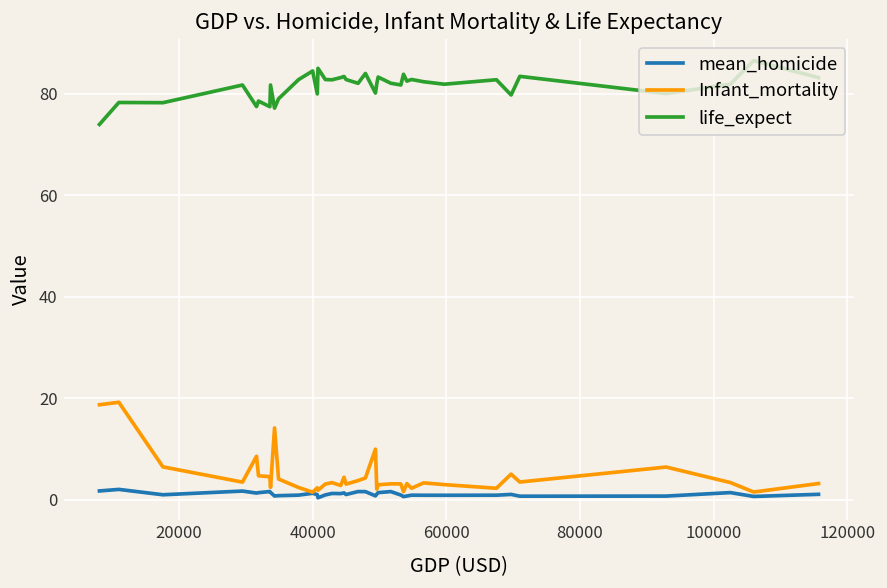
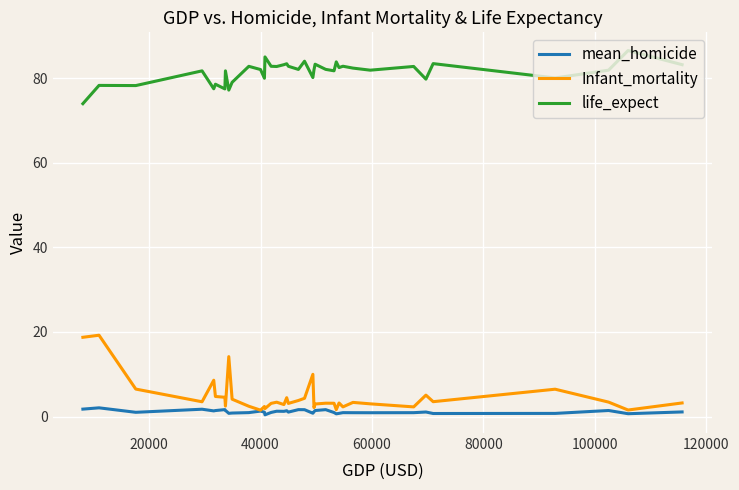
life_expect, 40000: 84 -> 82
